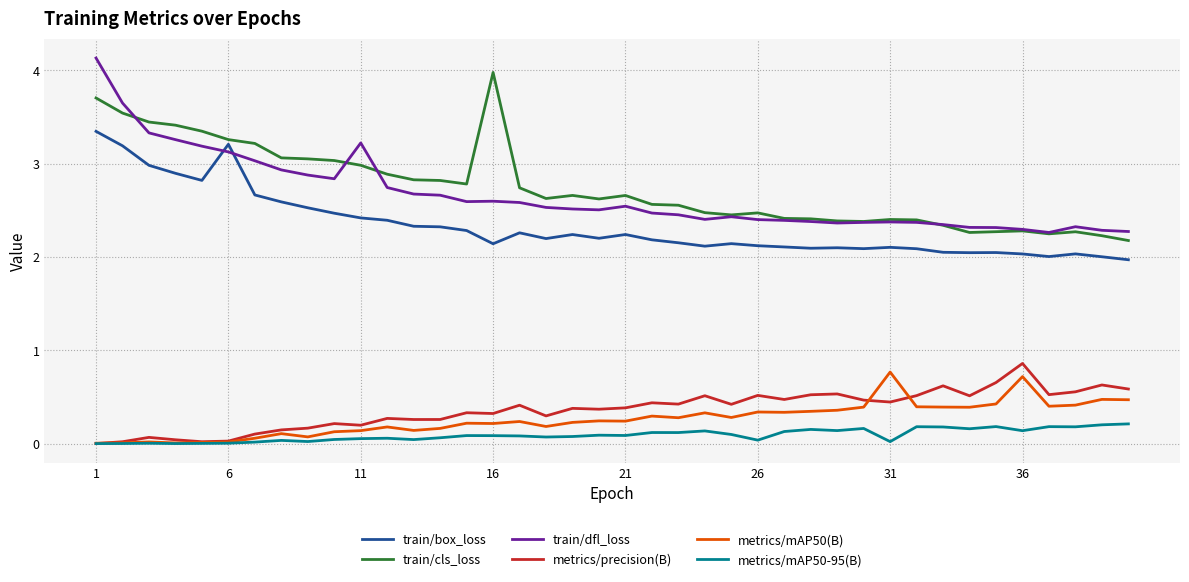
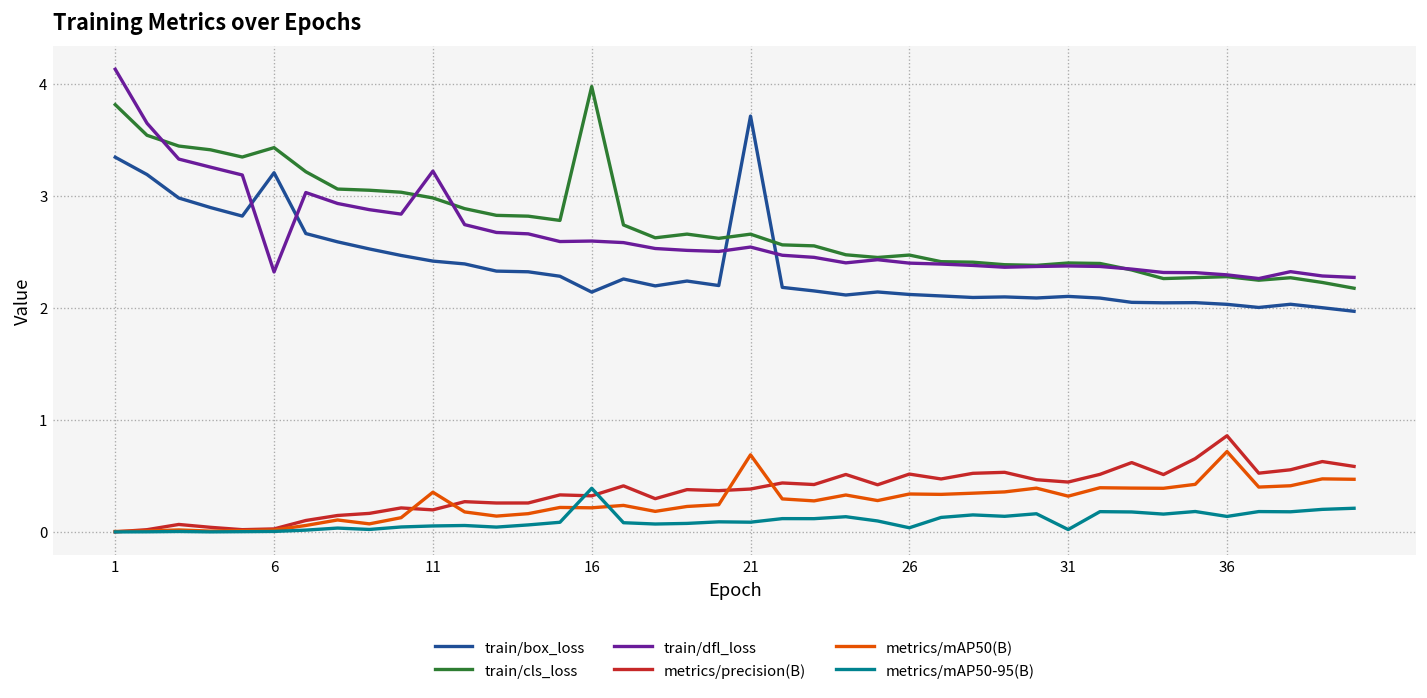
train/cls_loss, 1: 3.7 -> 3.8
train/cls_loss, 6: 3.3 -> 3.4
train/dfl_loss, 6: 3.1 -> 2.3
metrics/mAP50(B), 11: 0.1 -> 0.4
metrics/mAP50-95(B), 16: 0.1 -> 0.4
train/box_loss, 21: 2.2 -> 3.7
metrics/mAP50(B), 21: 0.2 -> 0.7
metrics/mAP50(B), 31: 0.8 -> 0.3
